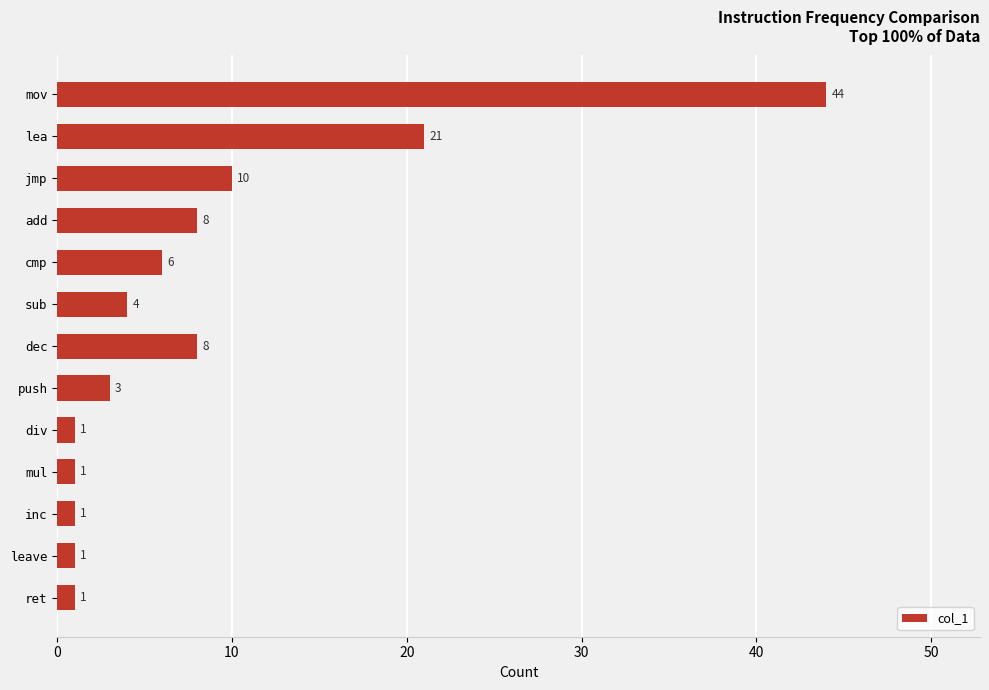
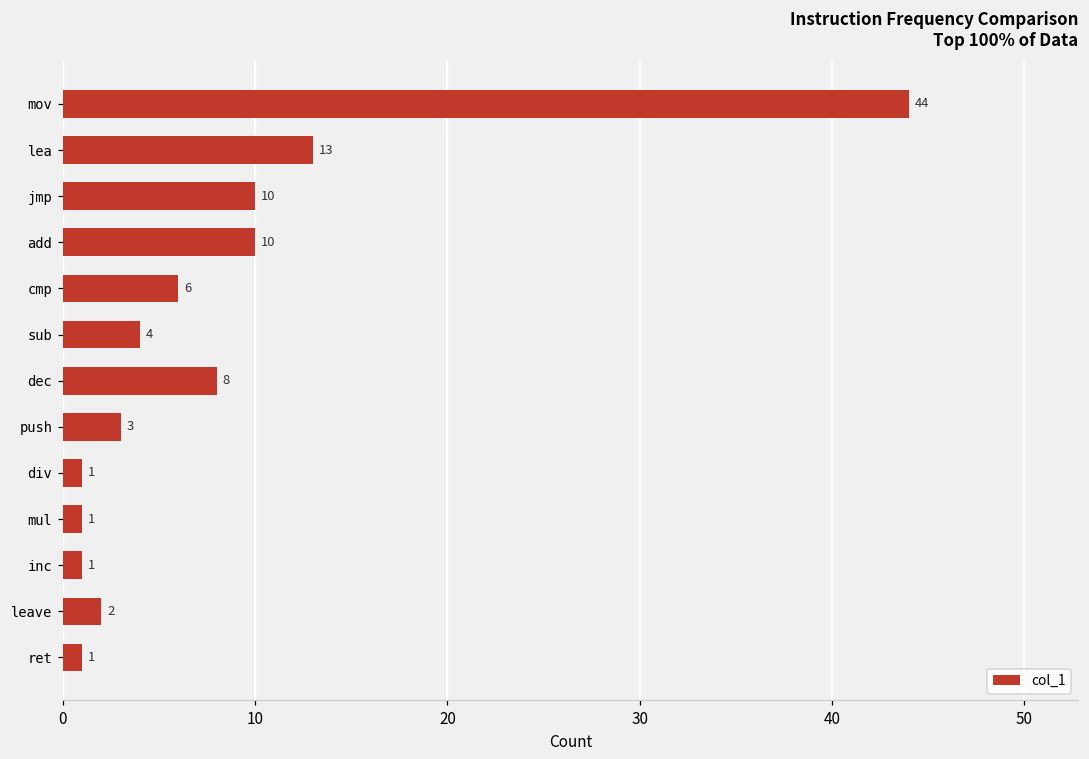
lea: 21 -> 13
add: 8 -> 10
leave: 1 -> 2
